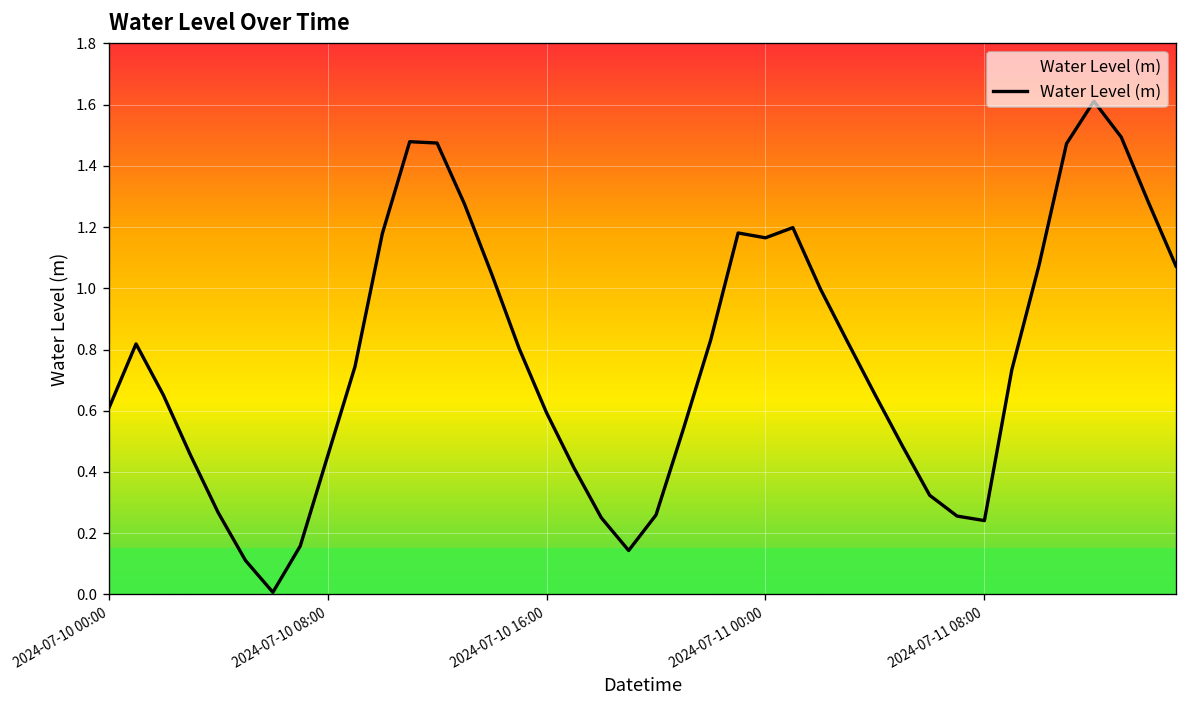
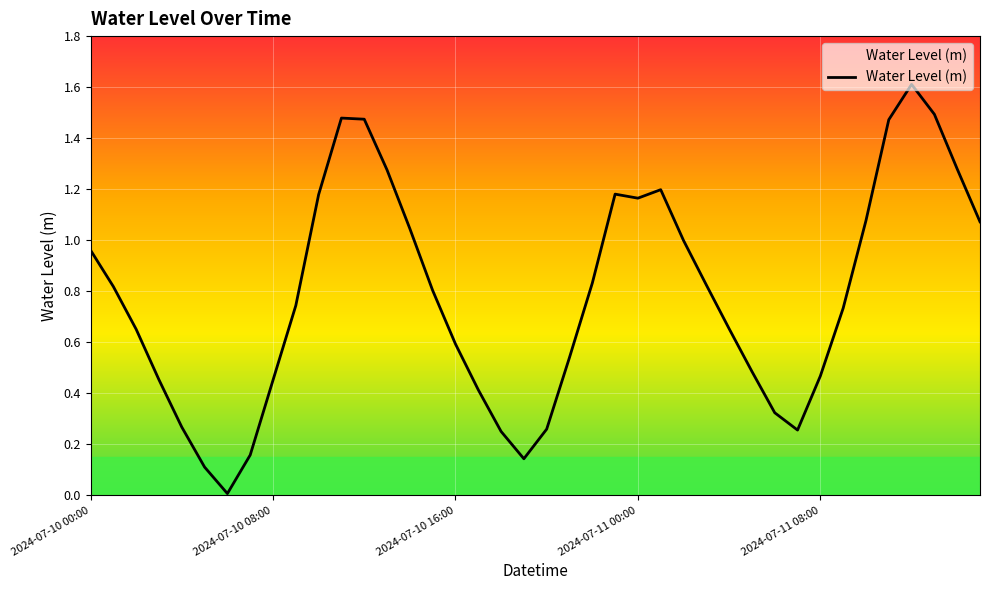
2024-07-10 00:00: 0.61 -> 0.96
2024-07-11 08:00: 0.24 -> 0.47
